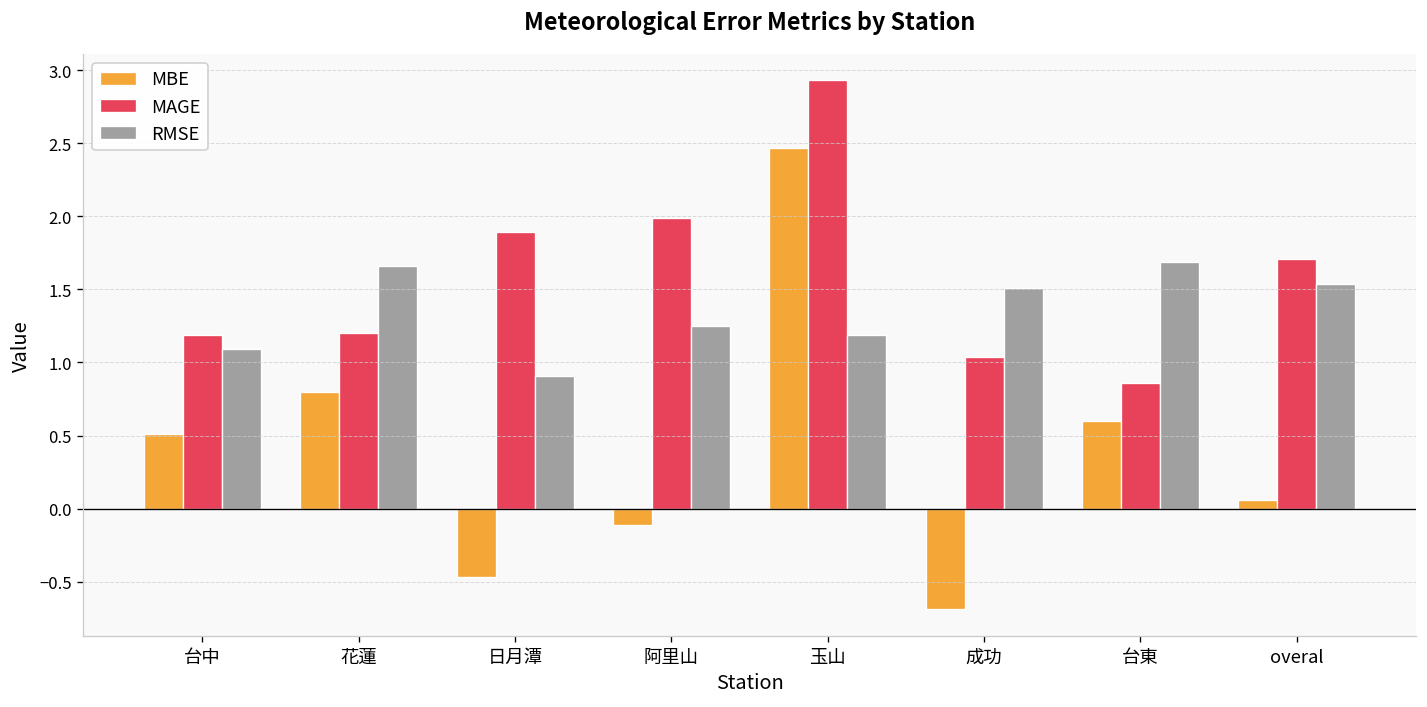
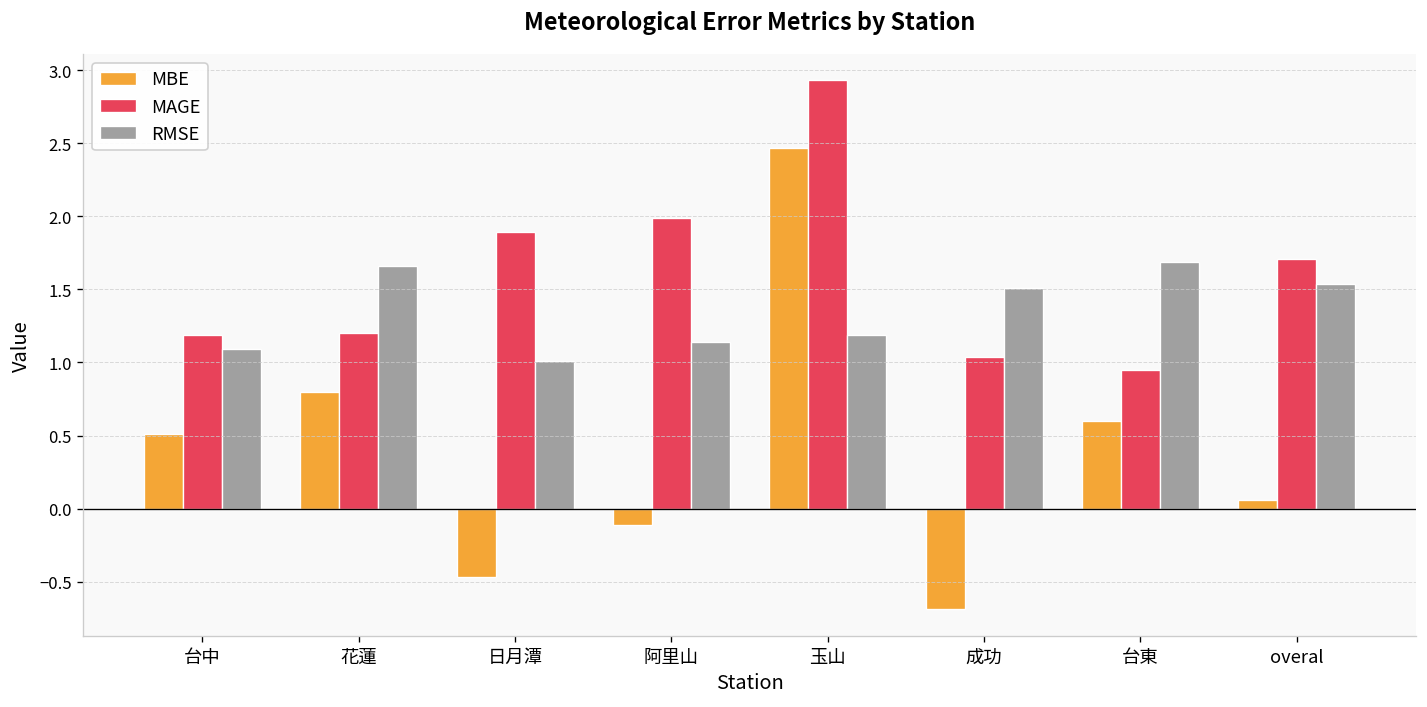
RMSE, 日月潭: 0.91 -> 1.01
RMSE, 阿里山: 1.25 -> 1.14
MAGE, 台東: 0.86 -> 0.95
